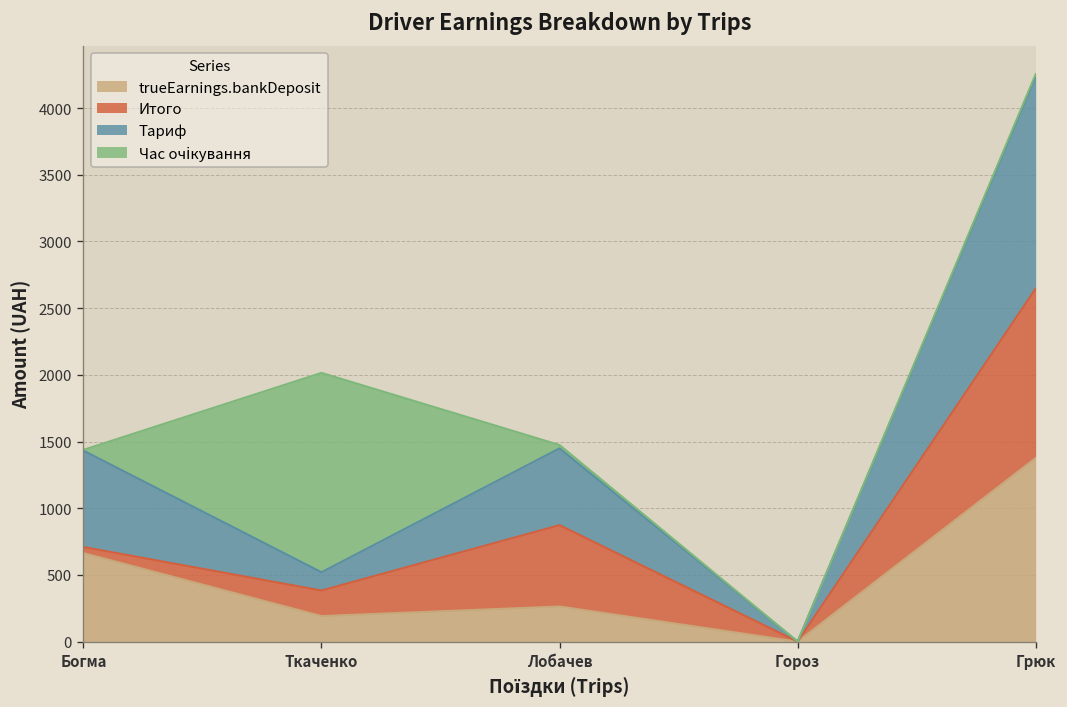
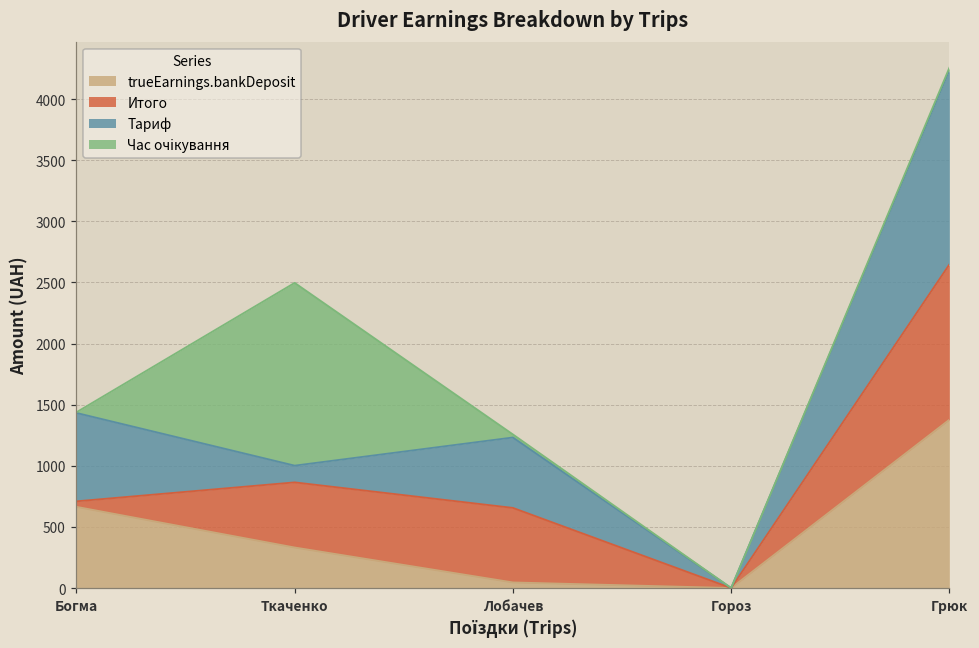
trueEarnings.bankDeposit, Ткаченко: 190 -> 330
Итого, Ткаченко: 190 -> 530
trueEarnings.bankDeposit, Лобачев: 260 -> 50
